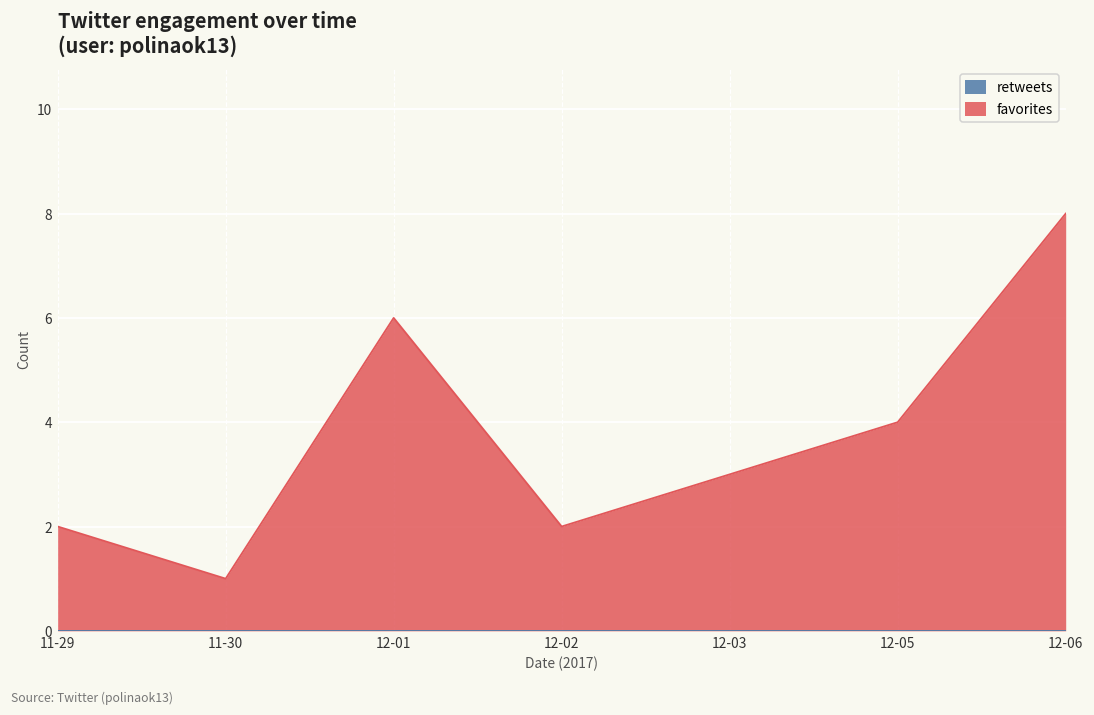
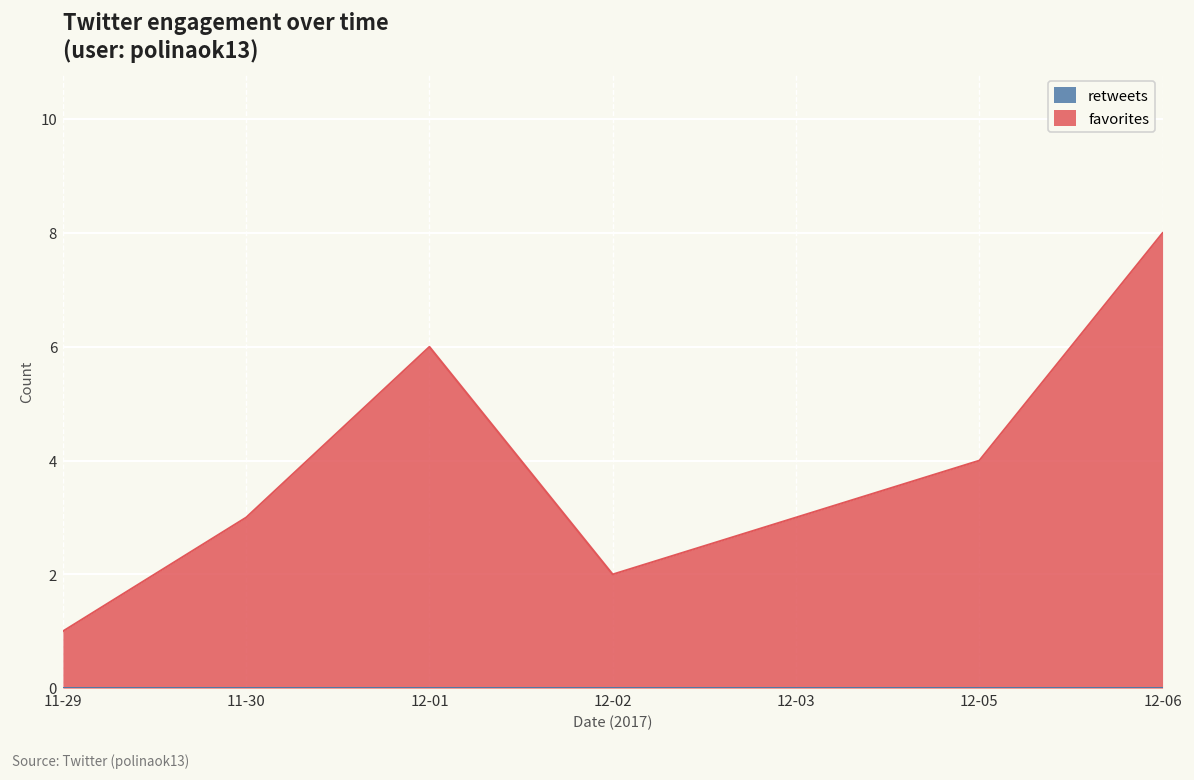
favorites, 11-29: 2 -> 1
favorites, 11-30: 1 -> 3
